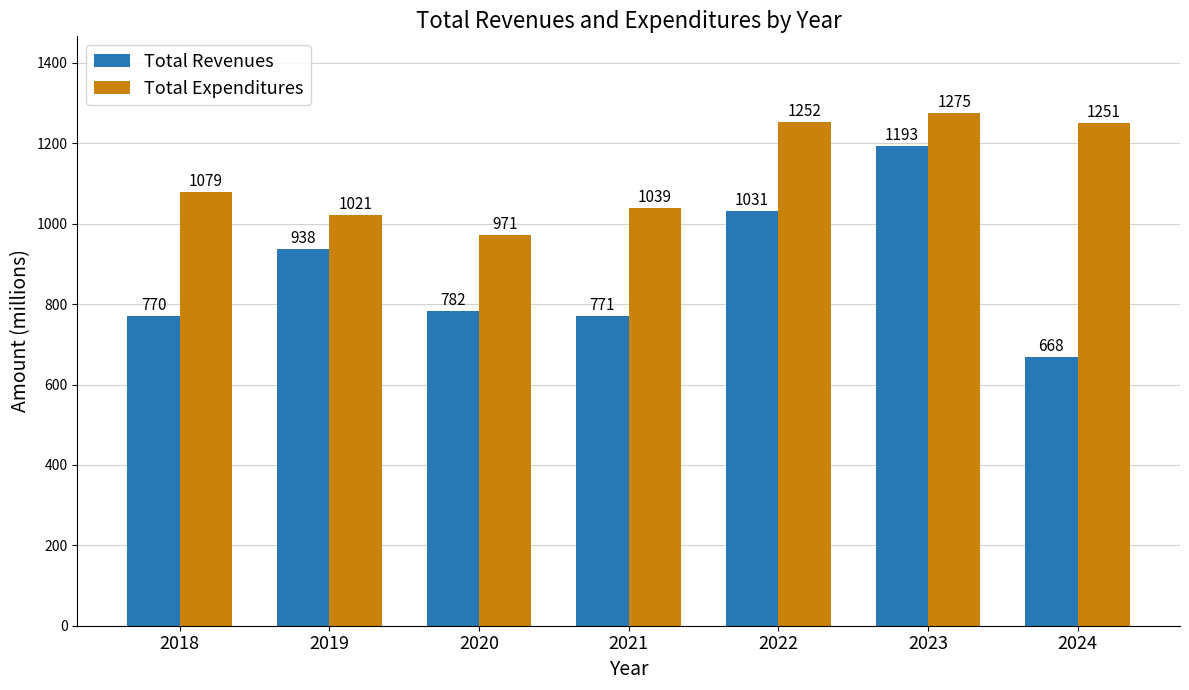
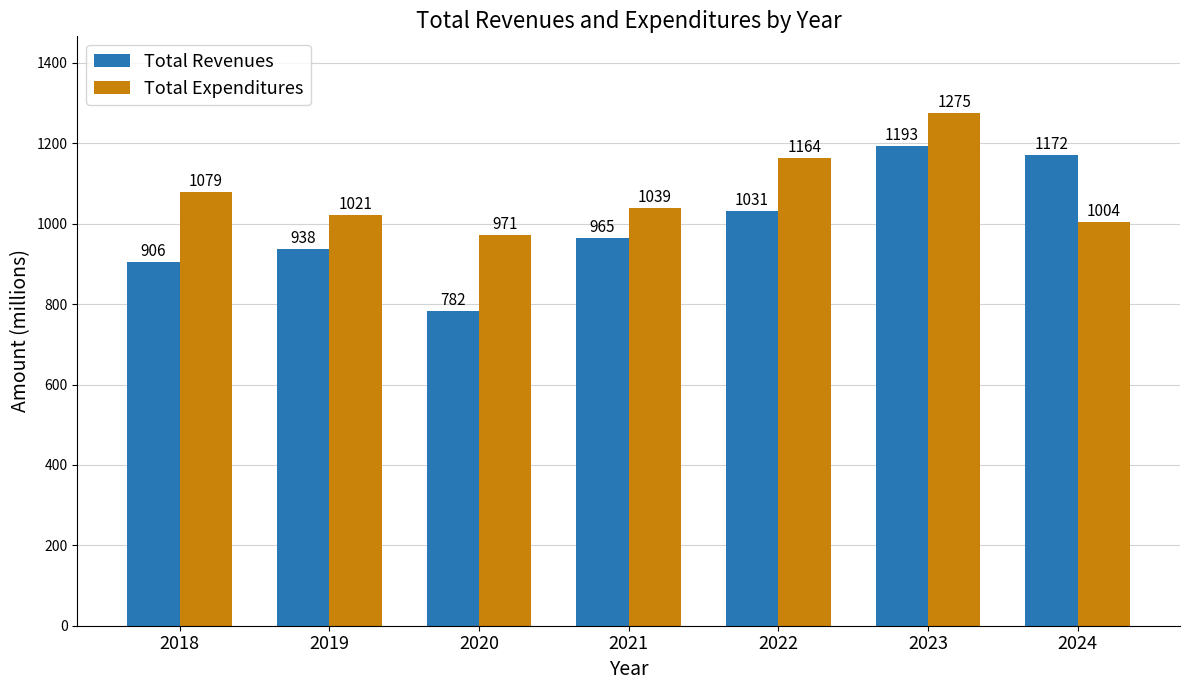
Total Revenues, 2018: 770 -> 906
Total Revenues, 2021: 771 -> 965
Total Expenditures, 2022: 1252 -> 1164
Total Revenues, 2024: 668 -> 1172
Total Expenditures, 2024: 1251 -> 1004
